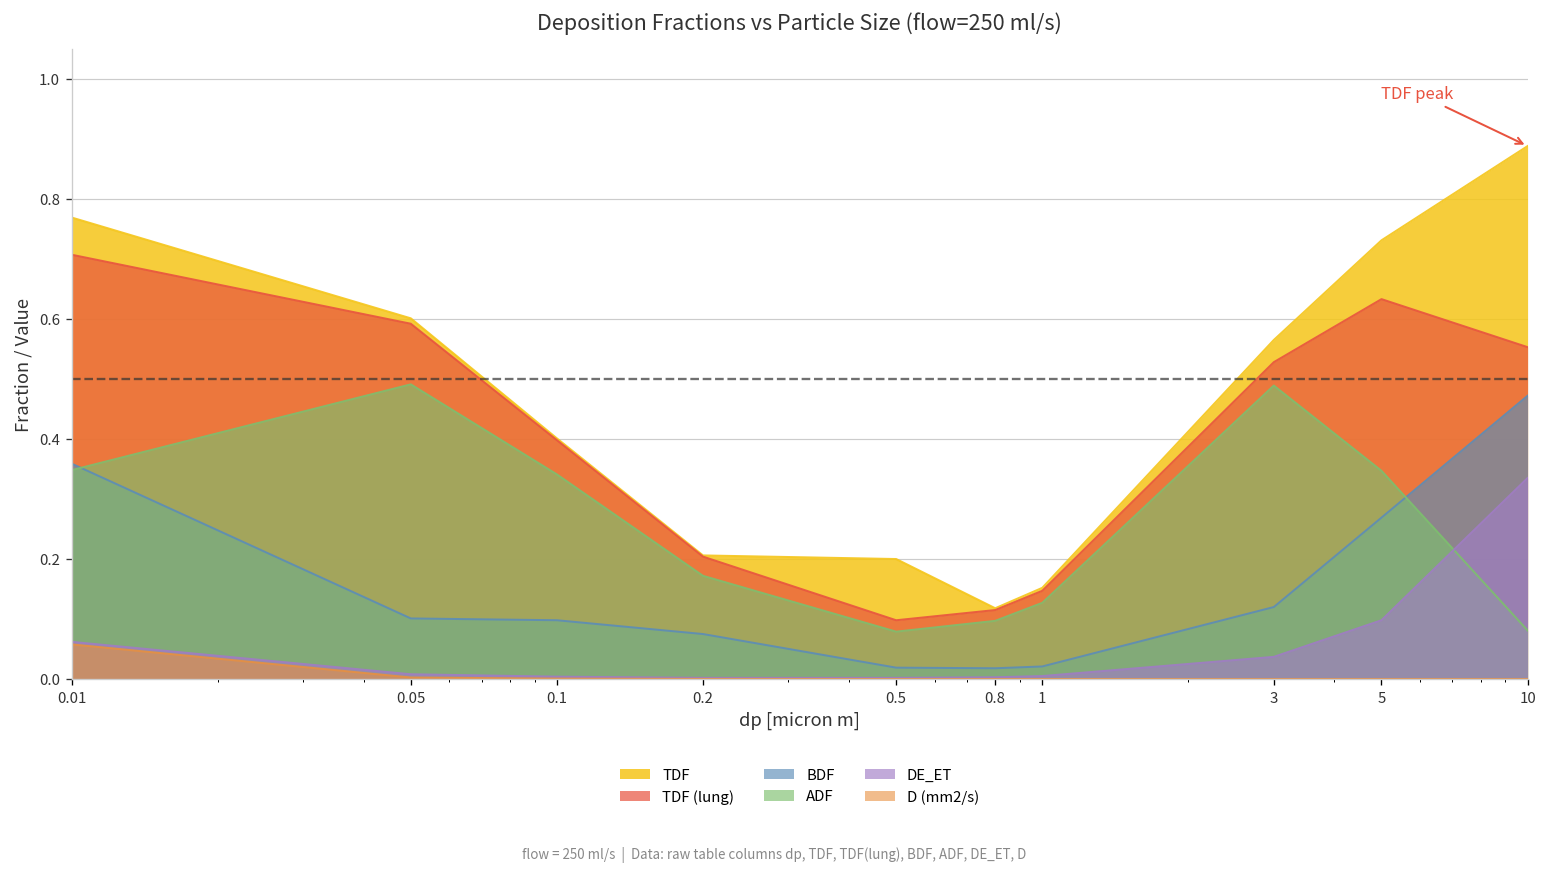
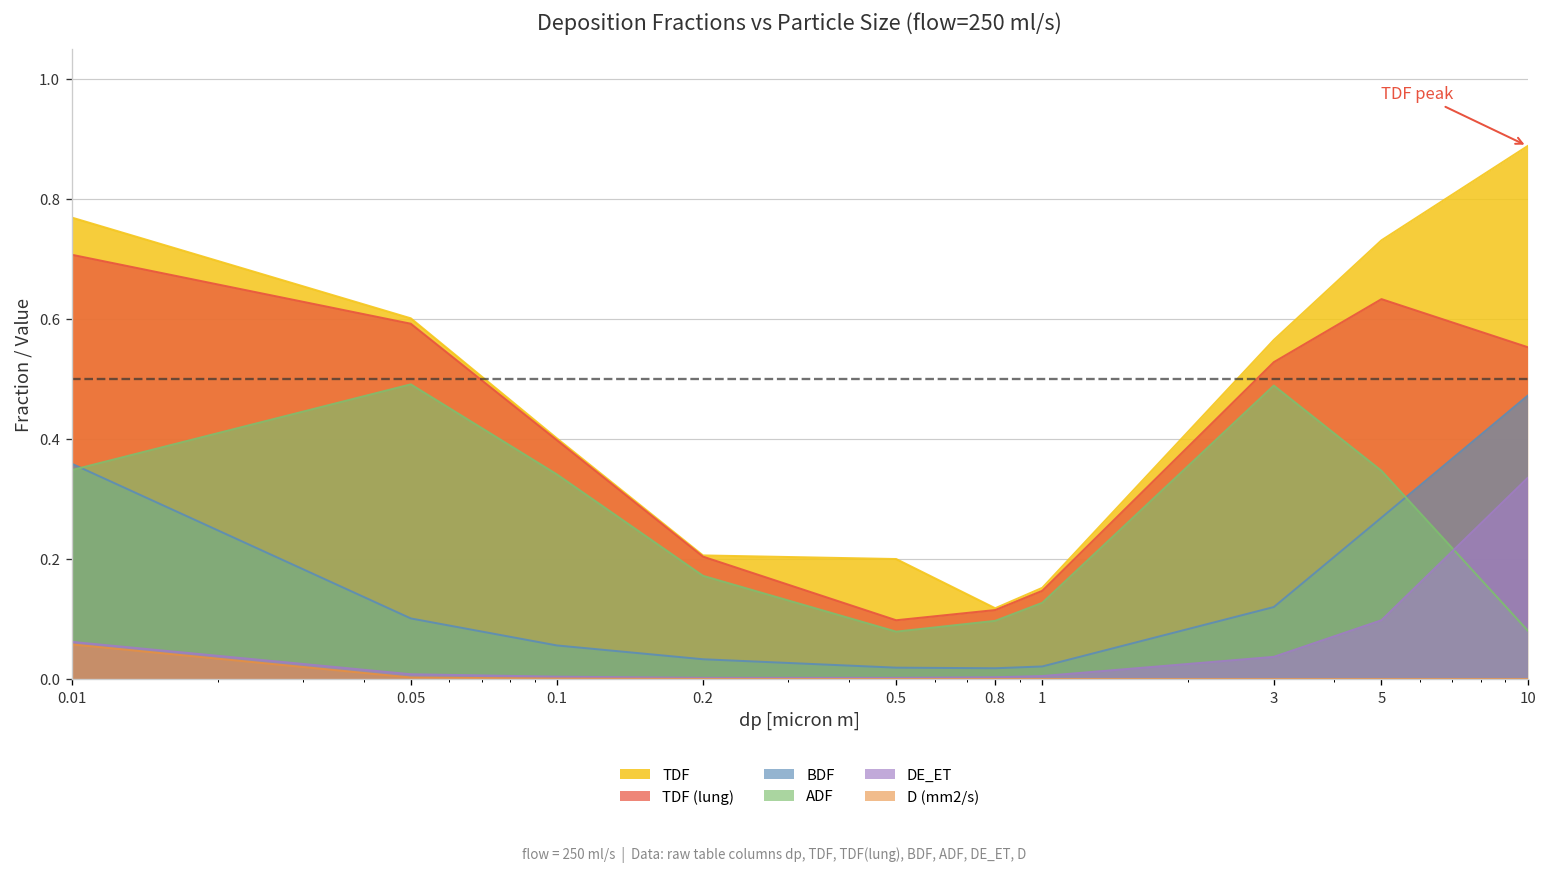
BDF, 0.1: 0.10 -> 0.06
BDF, 0.2: 0.08 -> 0.03
